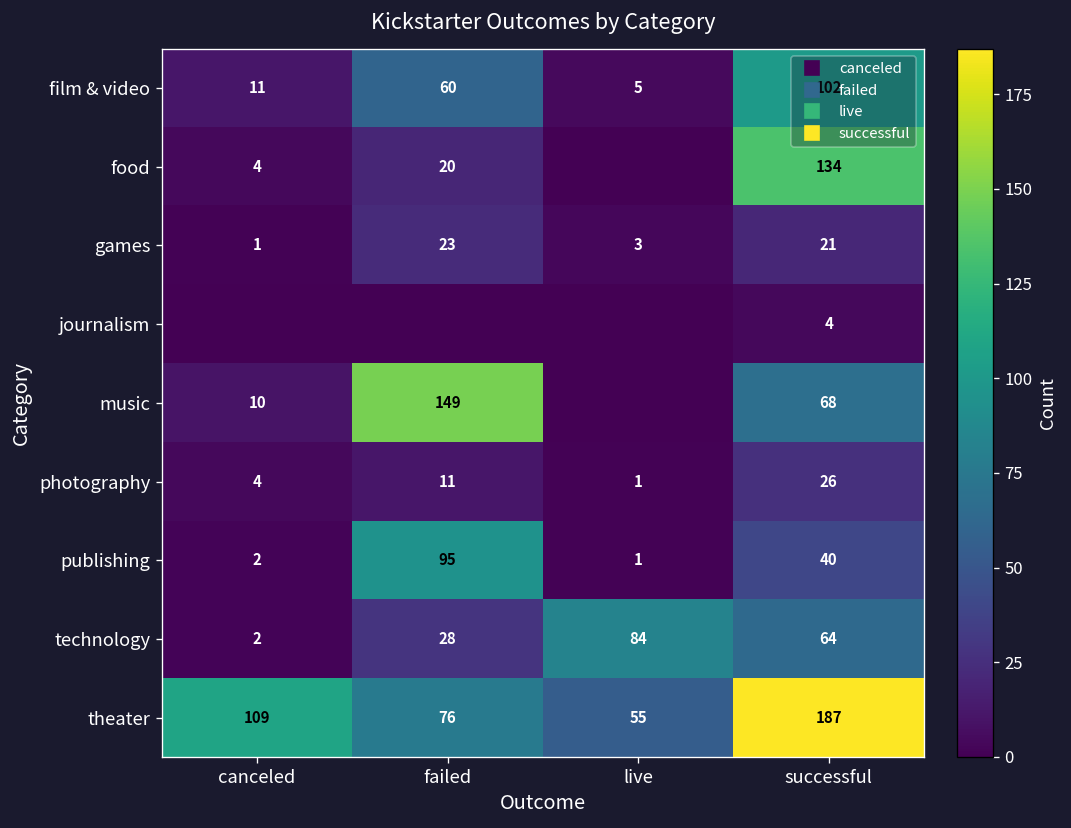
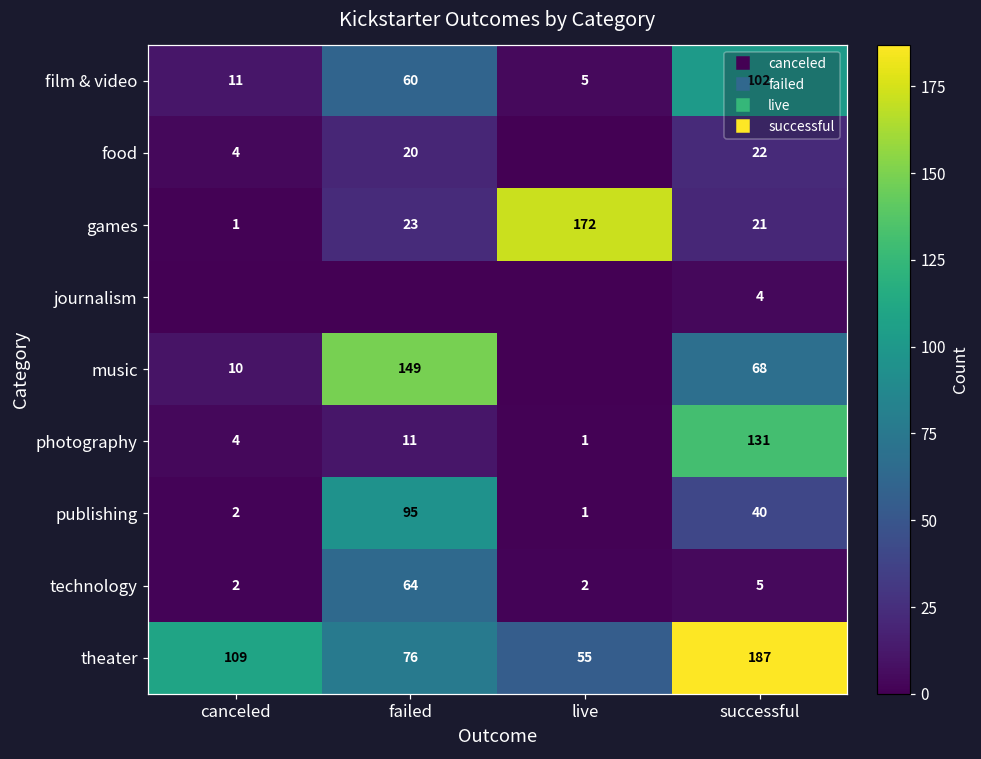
food, successful: 134 -> 22
games, live: 3 -> 172
photography, successful: 26 -> 131
technology, failed: 28 -> 64
technology, live: 84 -> 2
technology, successful: 64 -> 5
